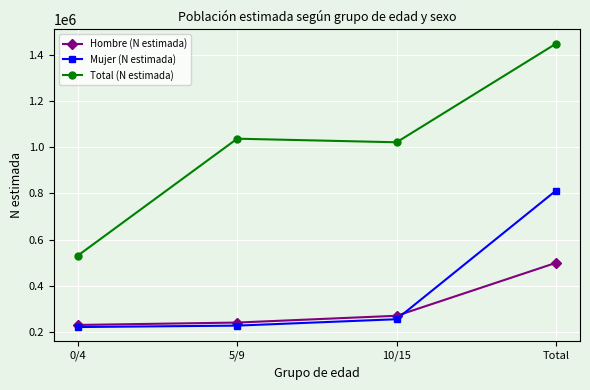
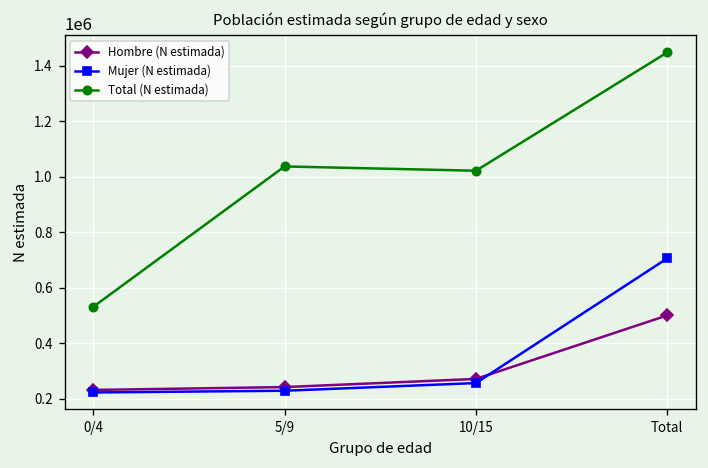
Mujer (N estimada), Total: 810000 -> 710000
